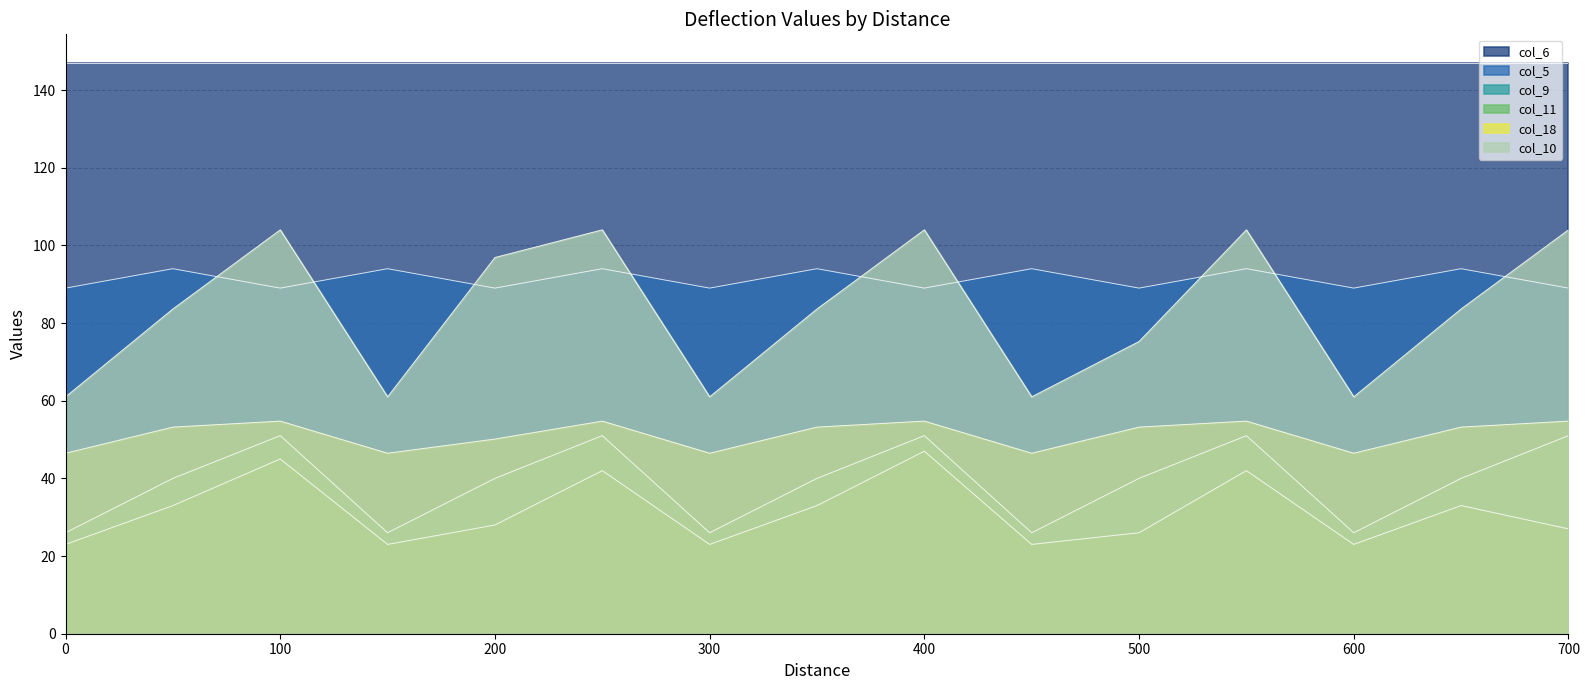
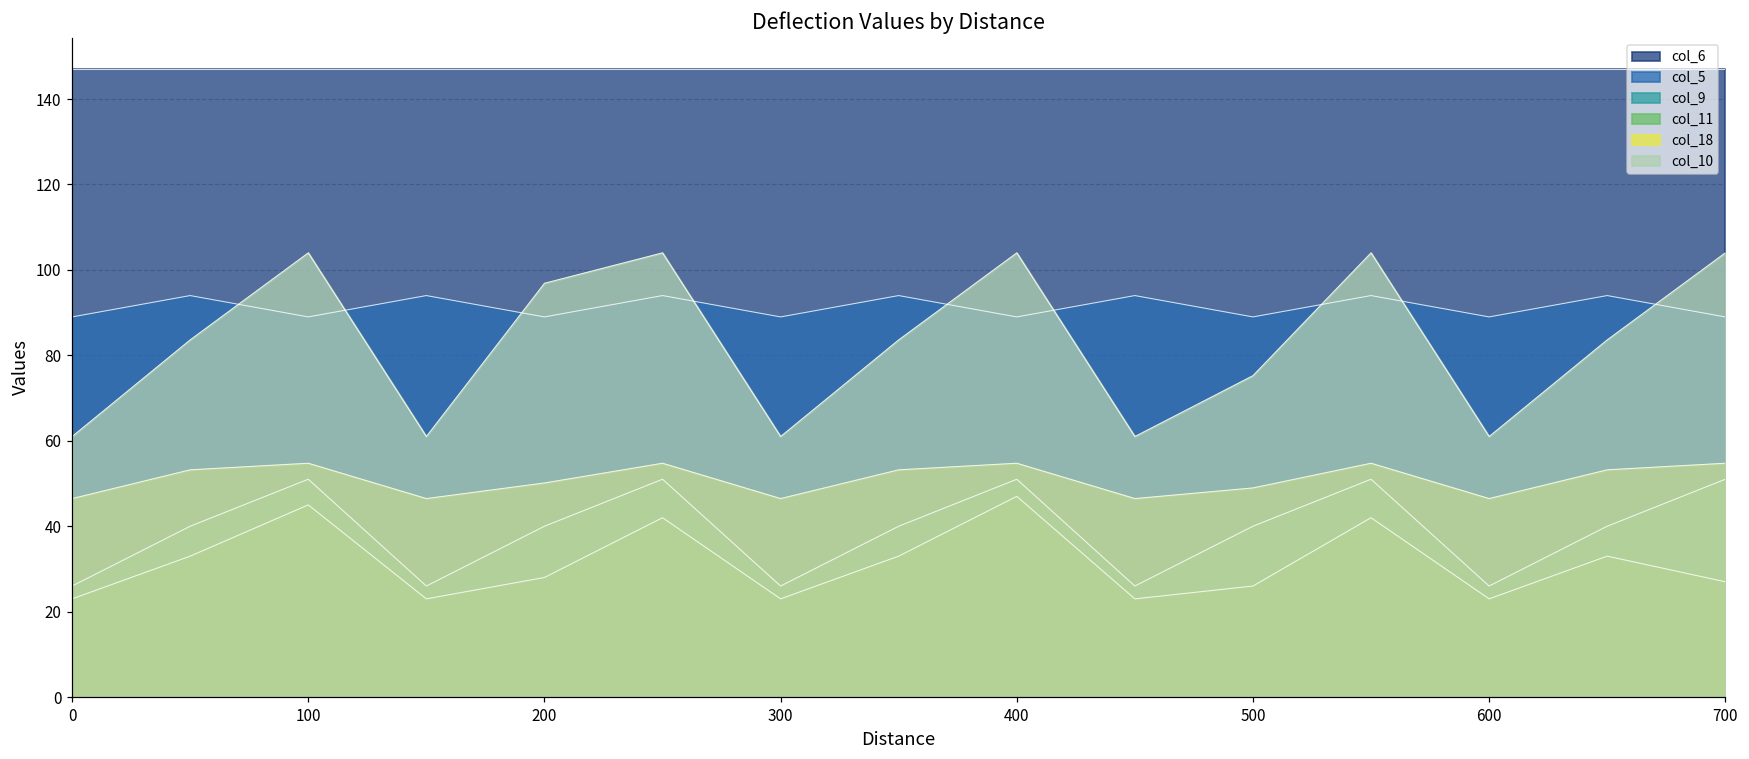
col_18, 500: 53 -> 49
